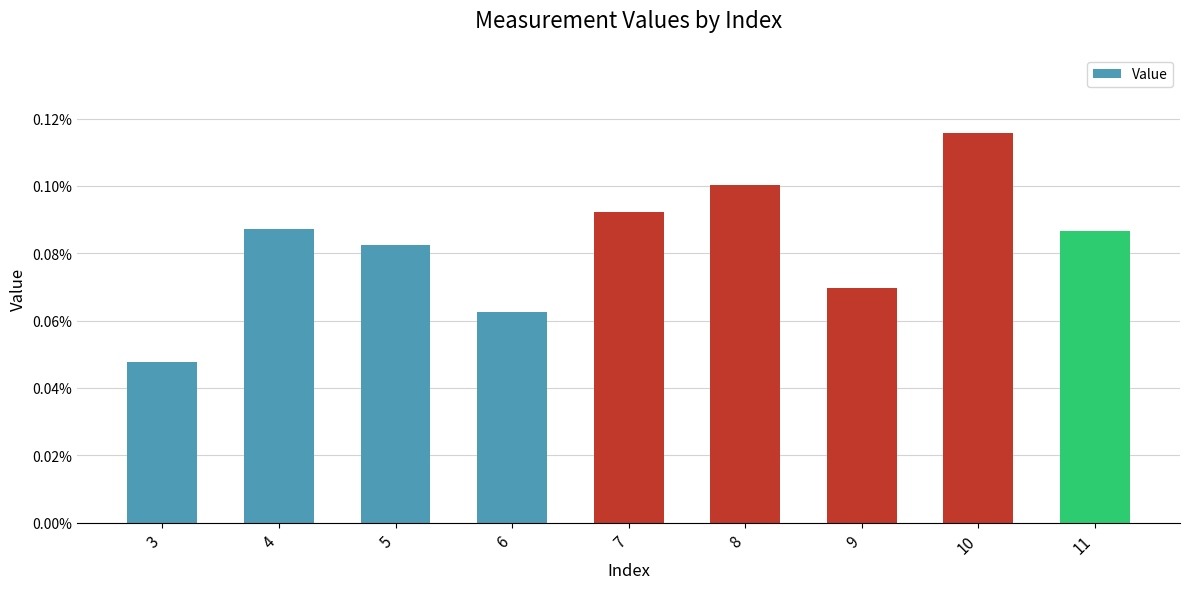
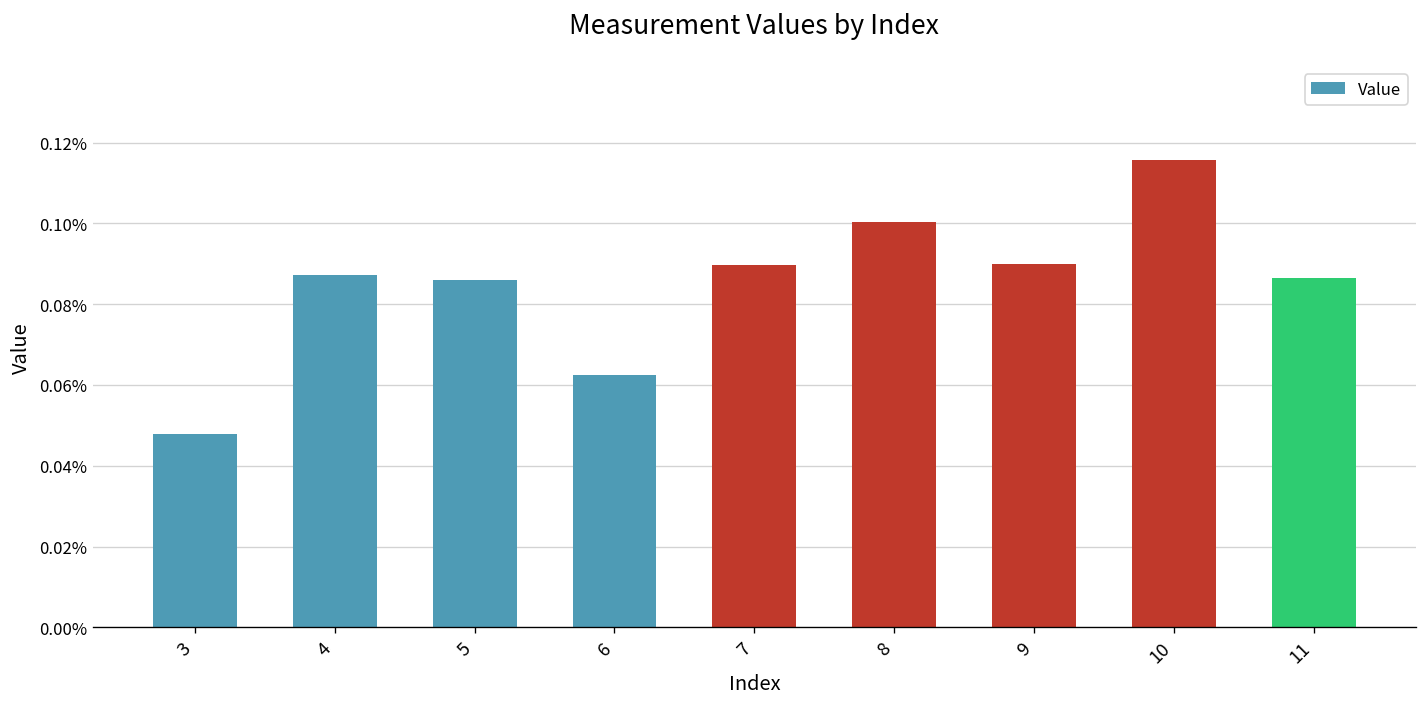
5: 0.083% -> 0.086%
7: 0.092% -> 0.090%
9: 0.070% -> 0.090%
